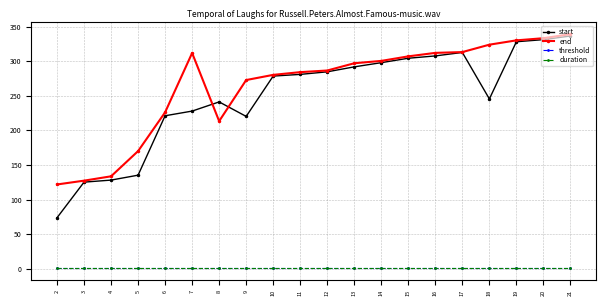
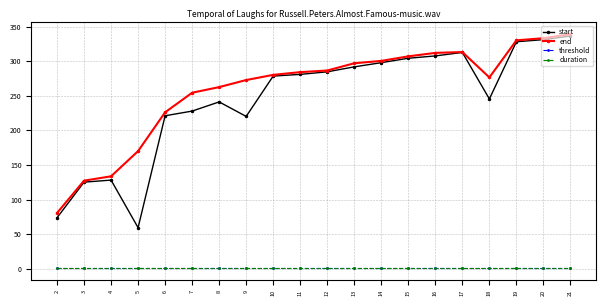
end, 2: 120 -> 80
start, 5: 140 -> 60
end, 7: 310 -> 250
end, 8: 210 -> 260
end, 18: 320 -> 280
